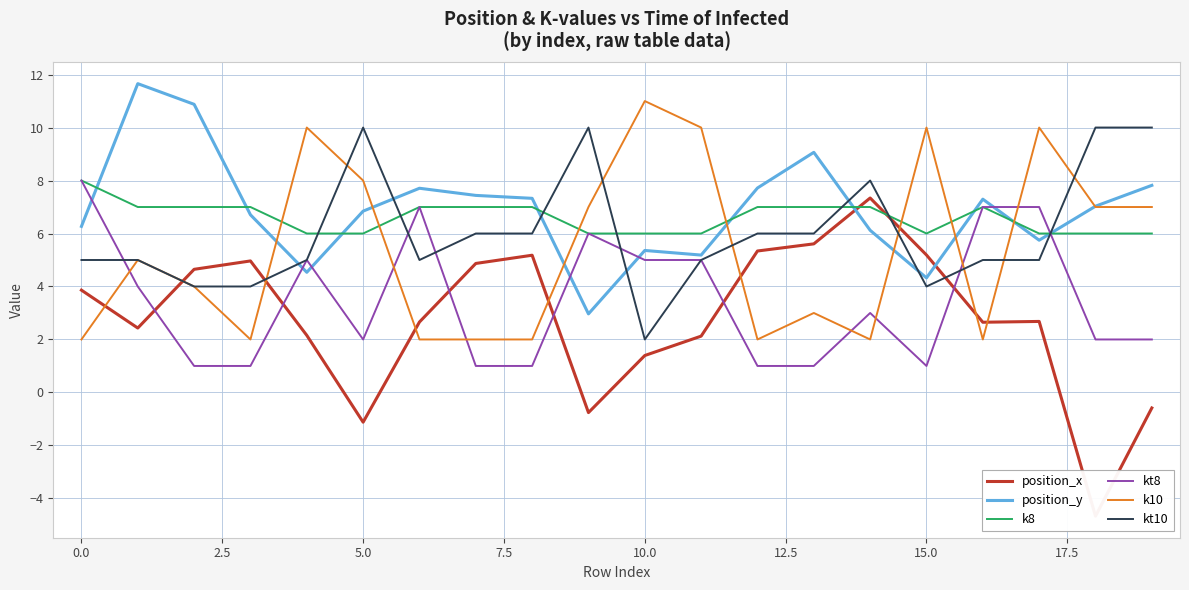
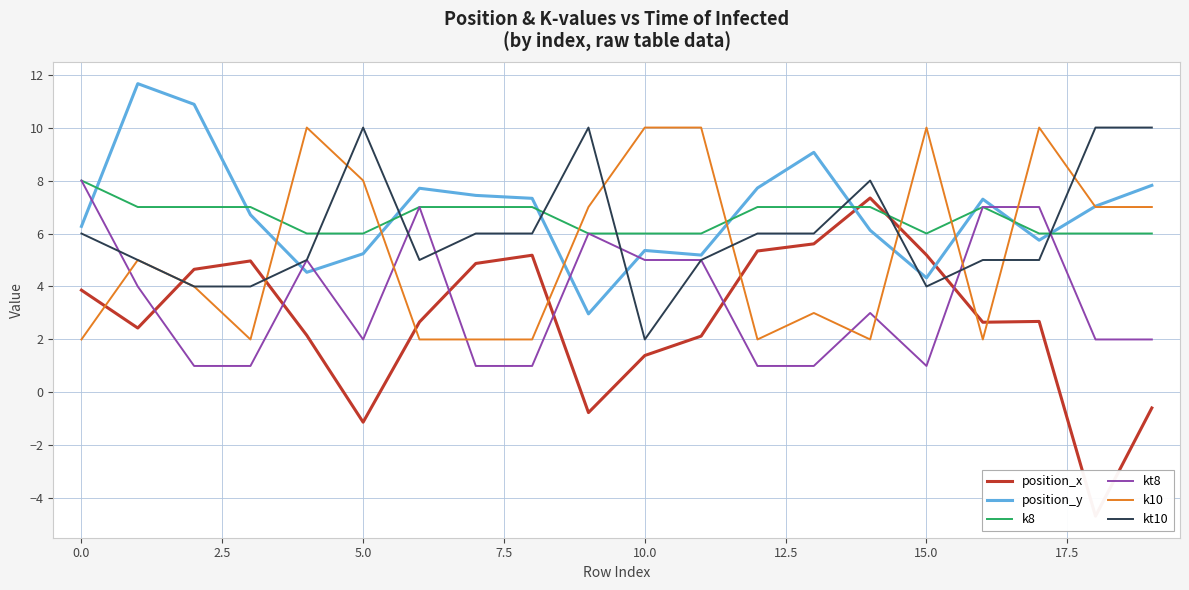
kt10, 0.0: 5 -> 6
position_y, 5.0: 6.8 -> 5.2
k10, 10.0: 11 -> 10
